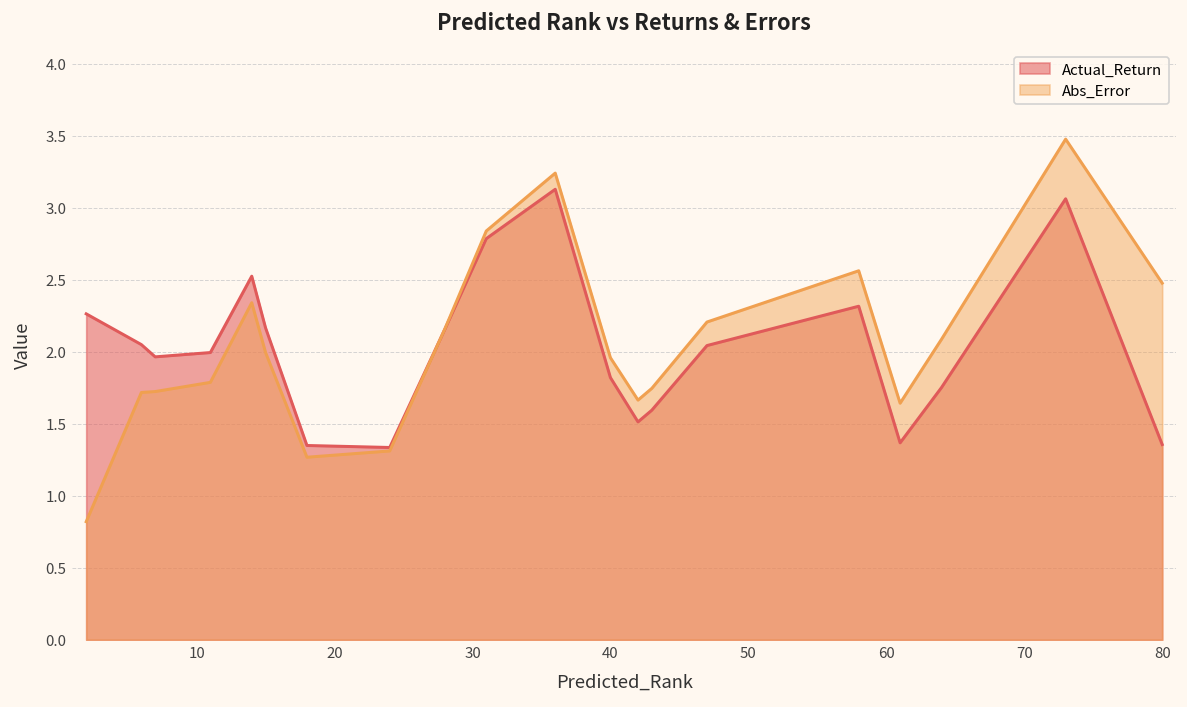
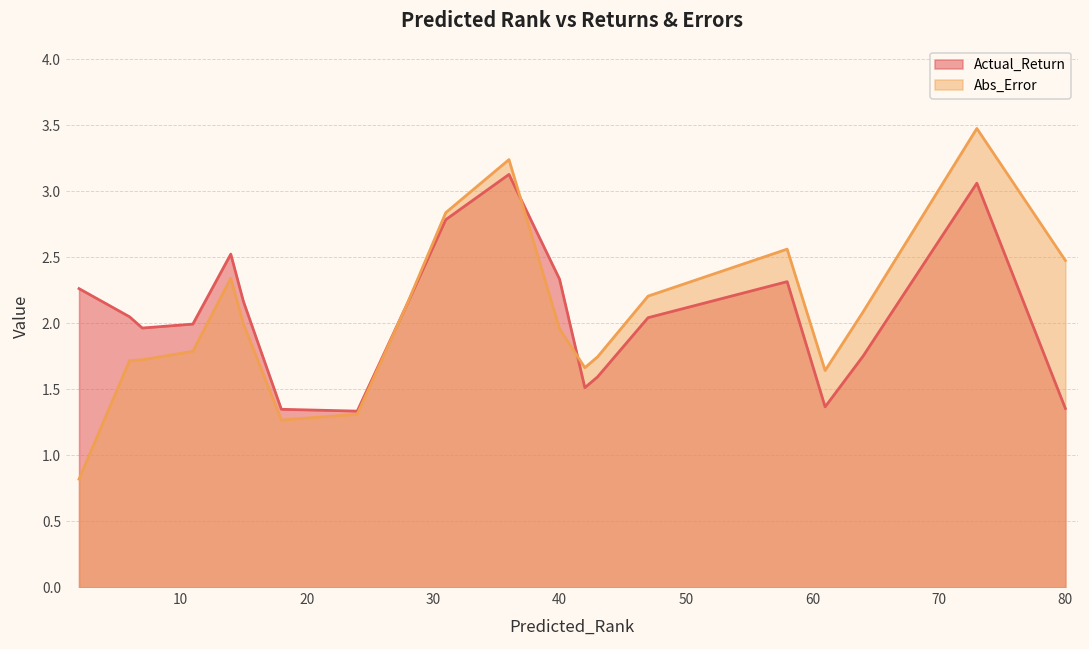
Actual_Return, 40: 1.82 -> 2.34
